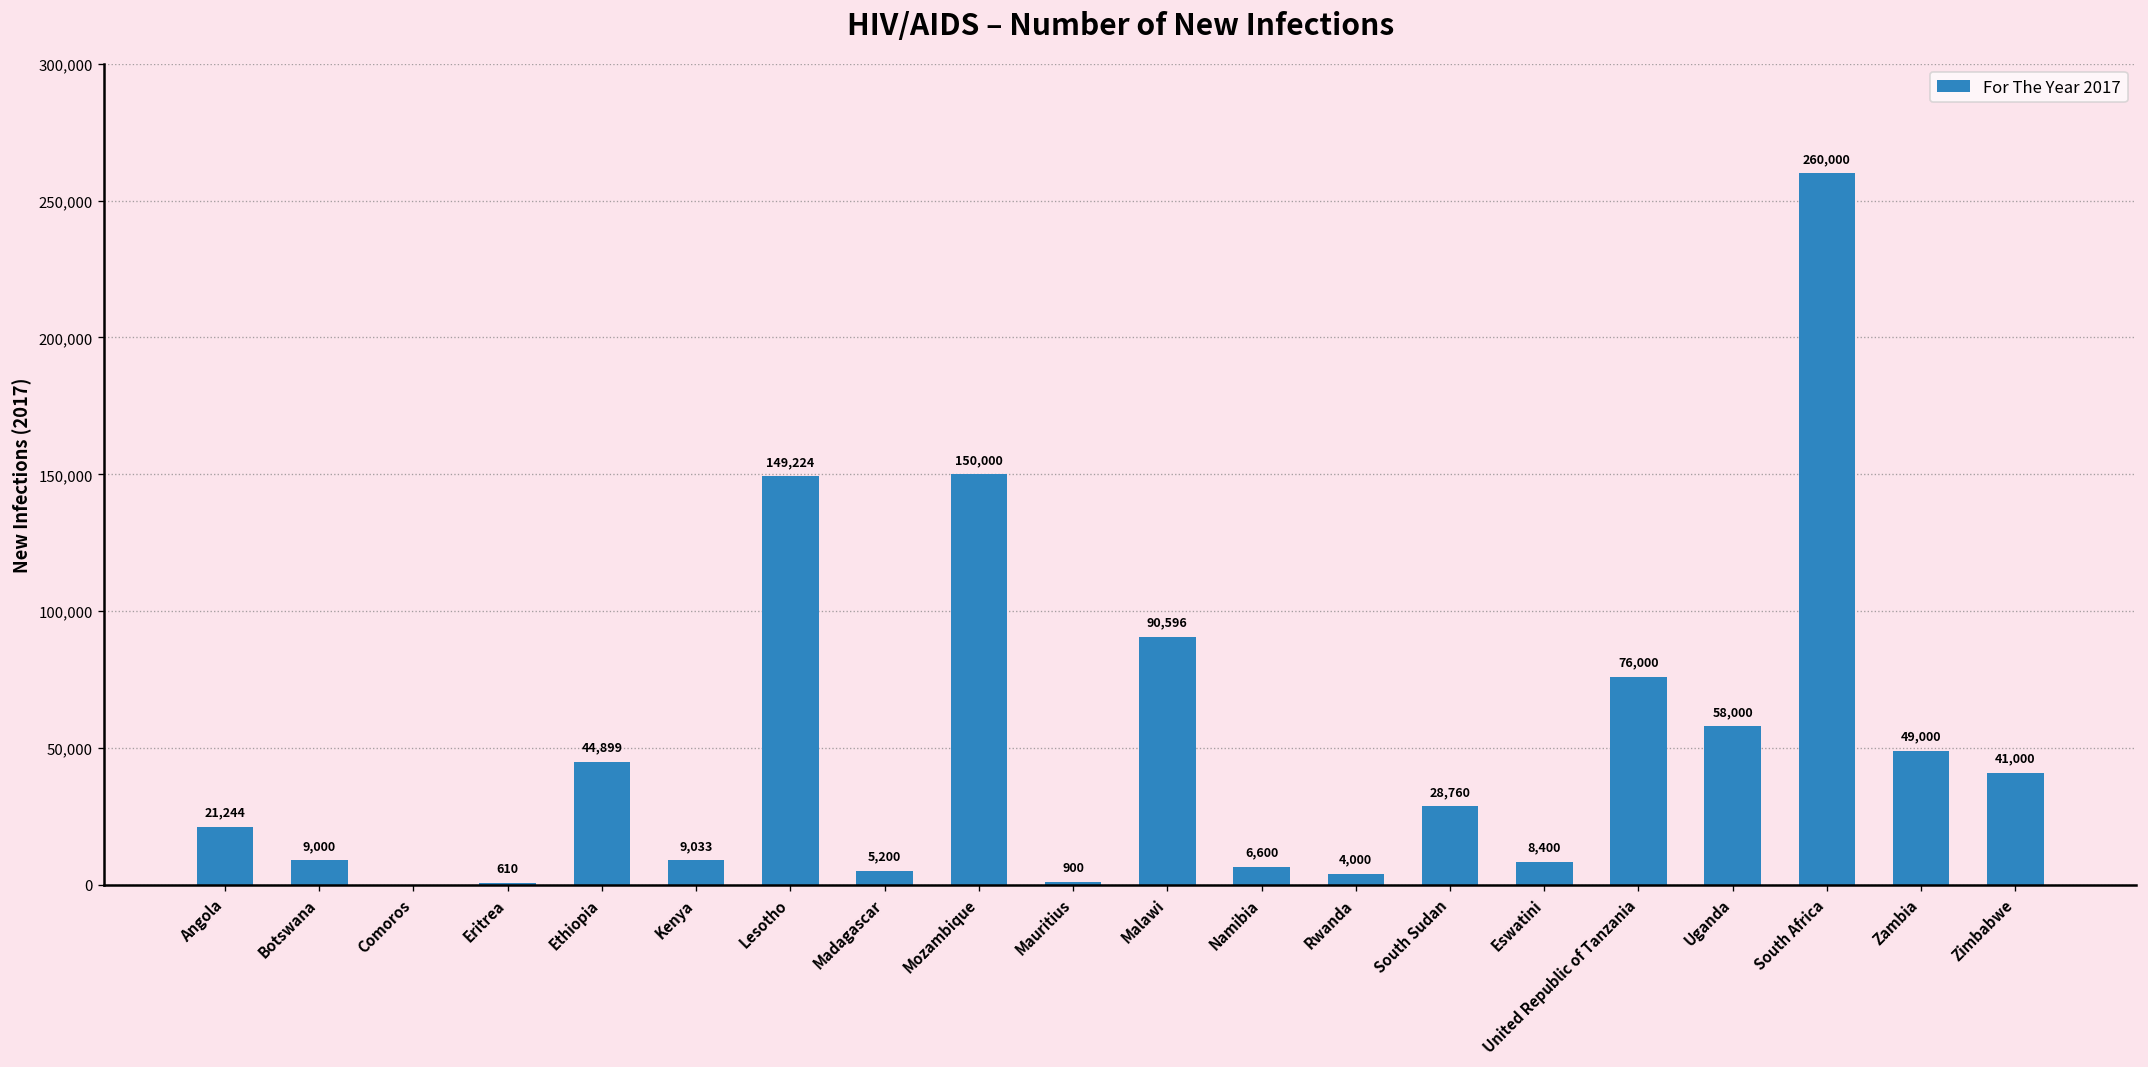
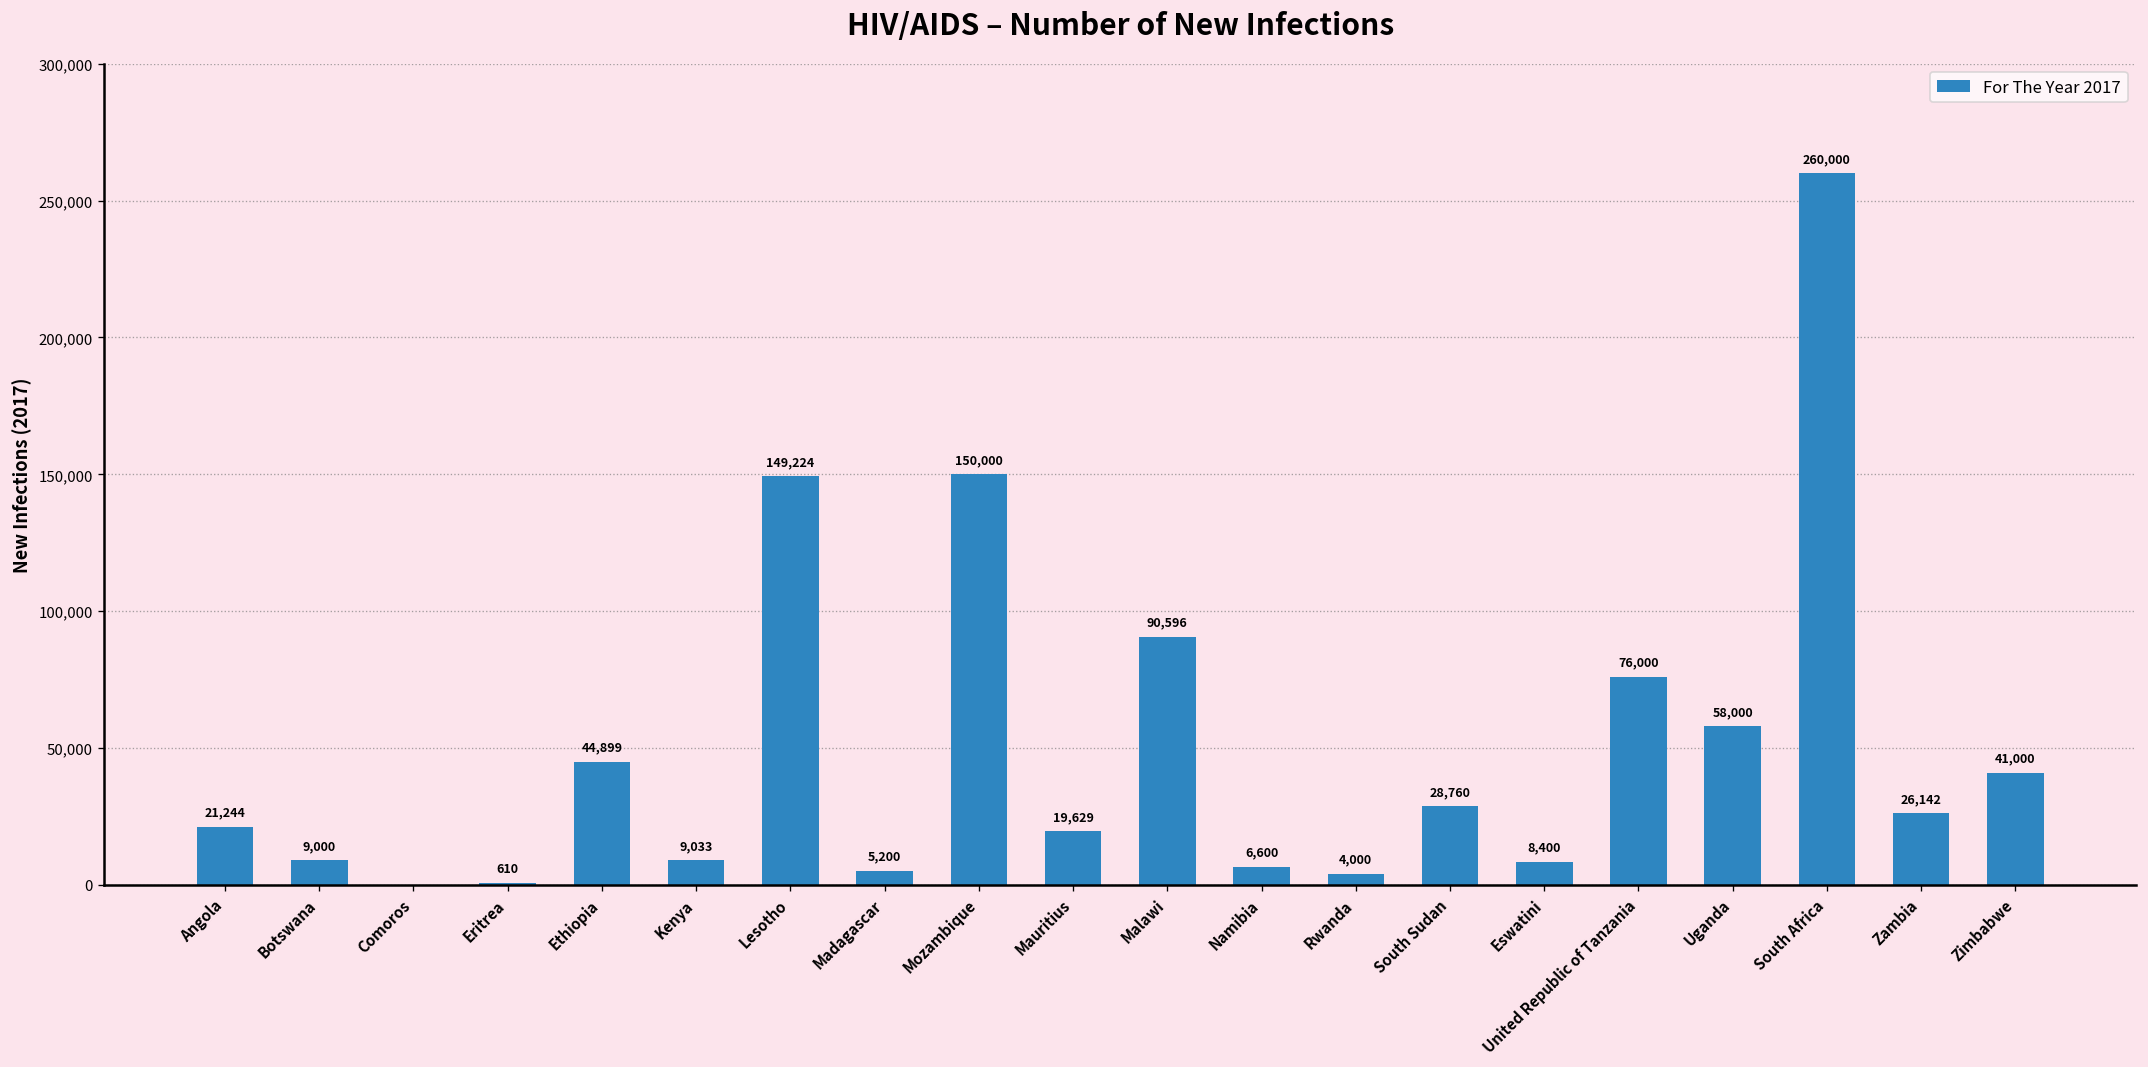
Mauritius: 900 -> 19,629
Zambia: 49,000 -> 26,142
